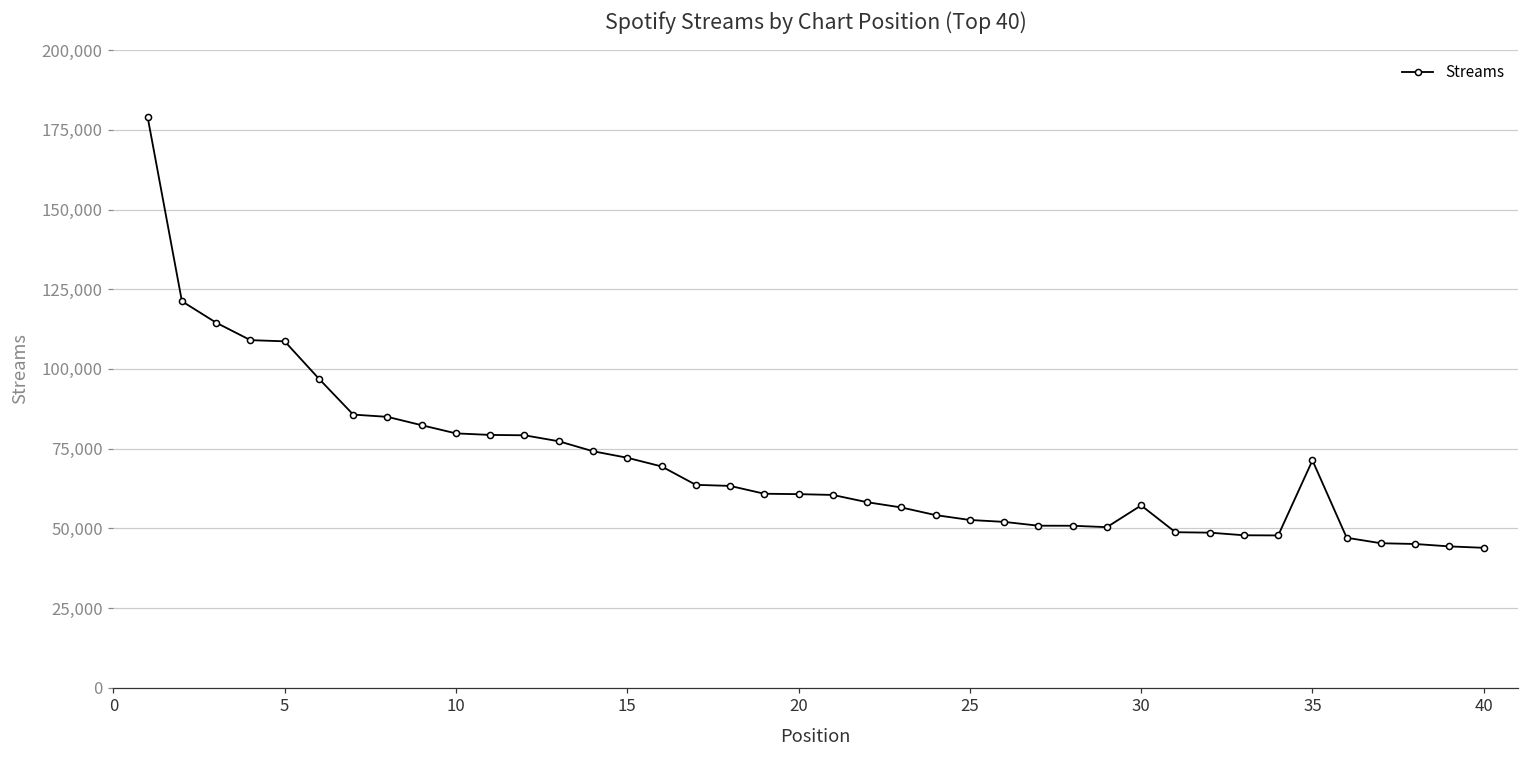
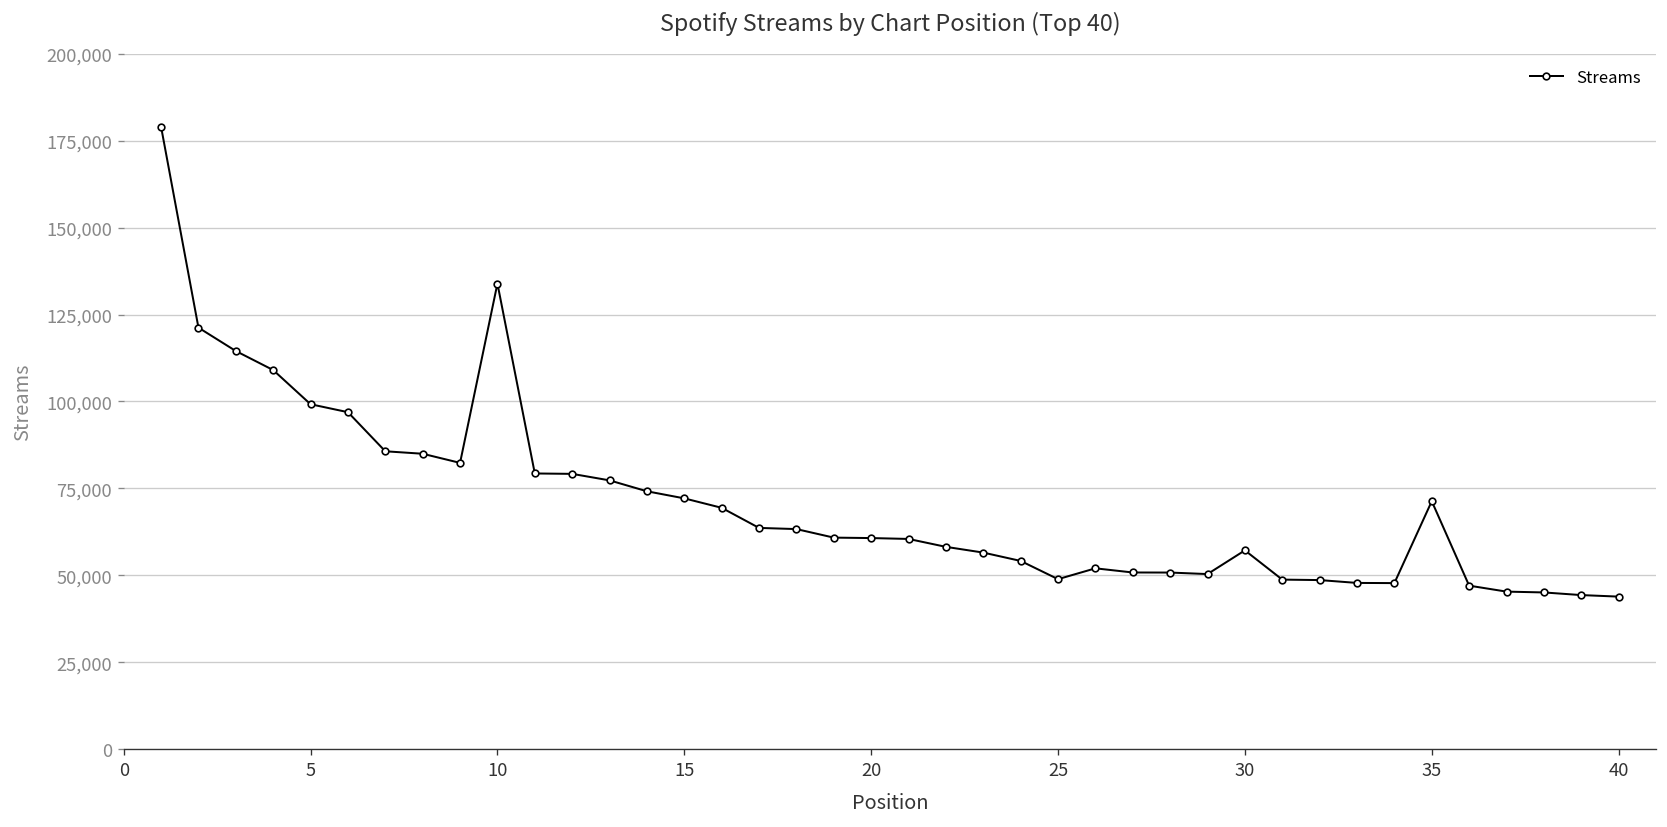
5: 109,000 -> 99,000
10: 80,000 -> 134,000
25: 53,000 -> 49,000
